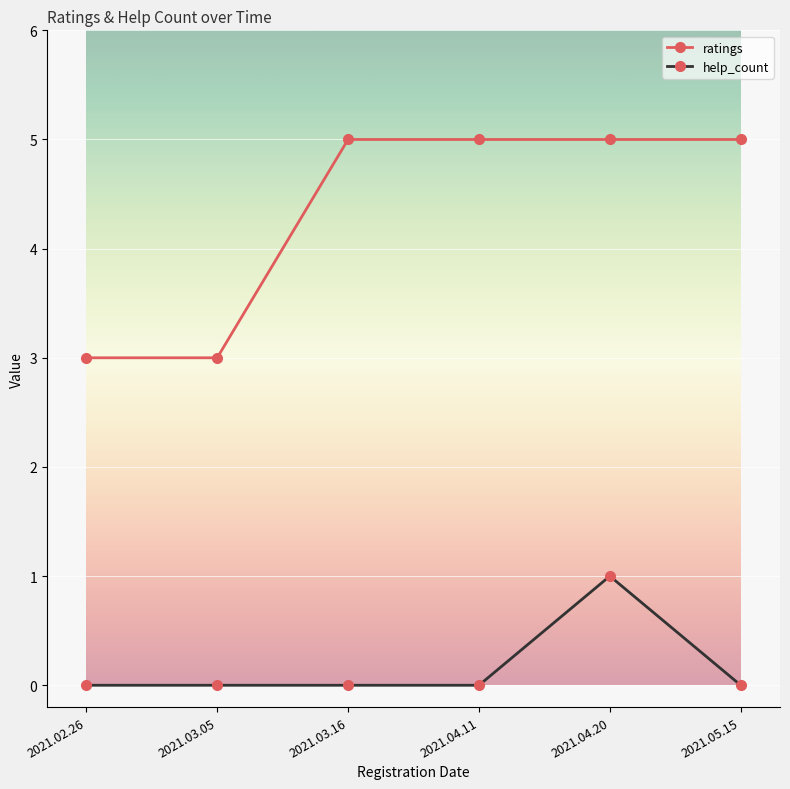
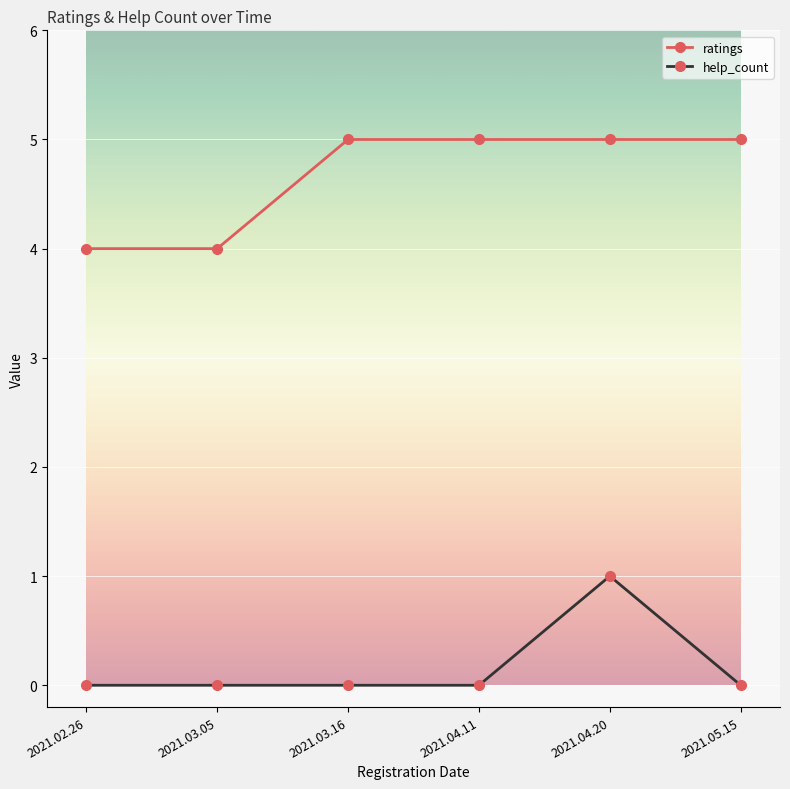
ratings, 2021.02.26: 3 -> 4
ratings, 2021.03.05: 3 -> 4
